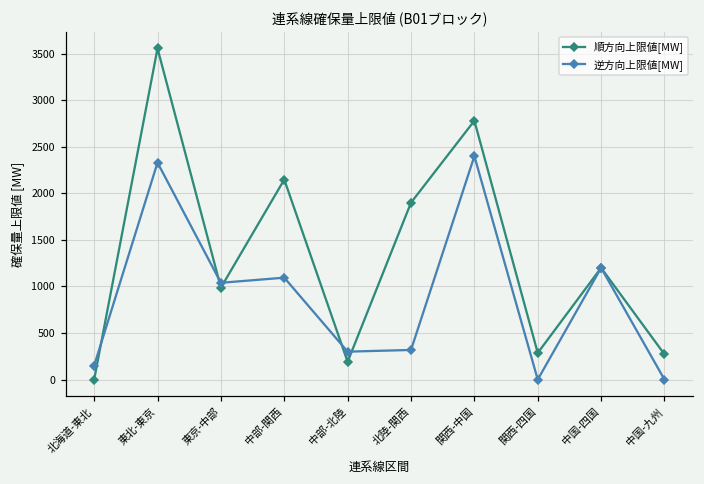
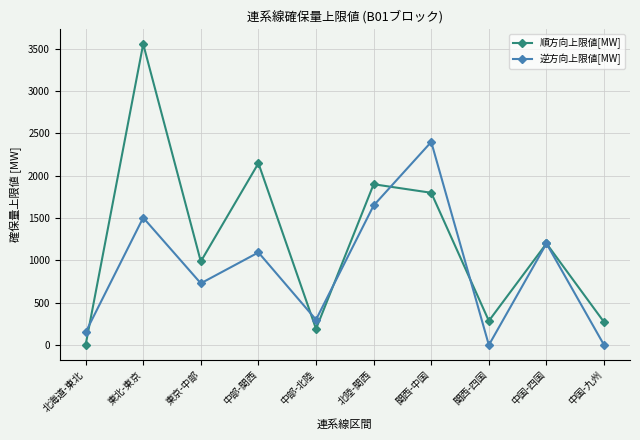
逆方向上限値[MW], 東北-東京: 2300 -> 1500
逆方向上限値[MW], 東京-中部: 1000 -> 700
逆方向上限値[MW], 北陸-関西: 300 -> 1600
順方向上限値[MW], 関西-中国: 2800 -> 1800
